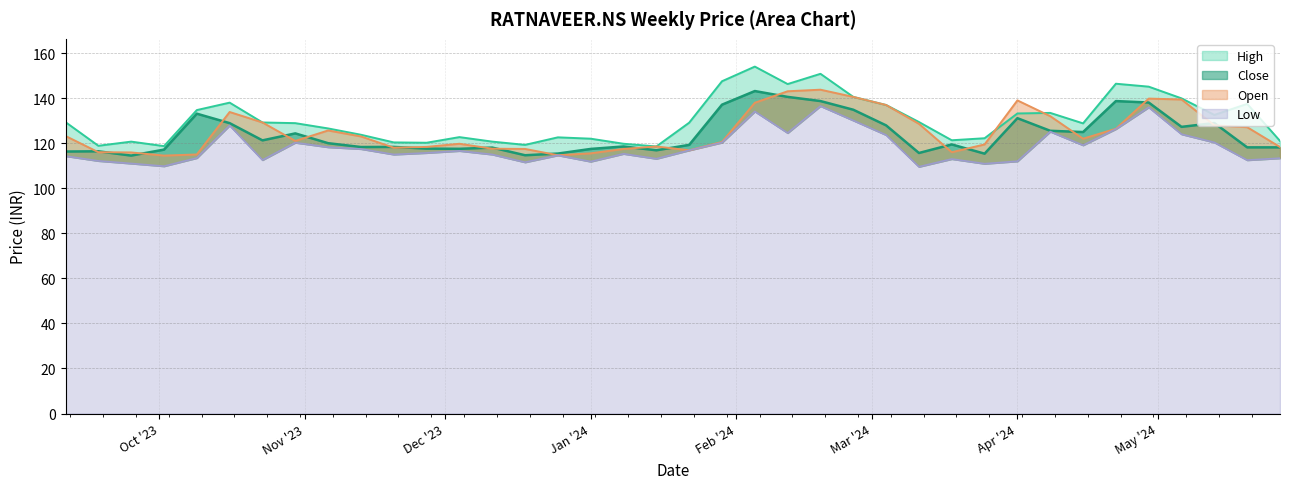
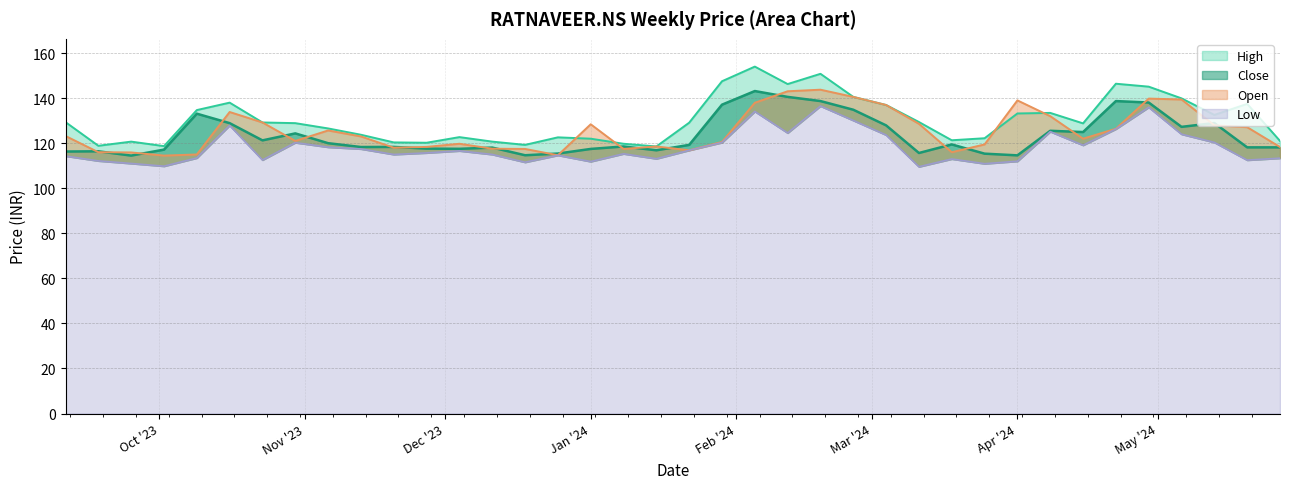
Open, Jan '24: 116 -> 128
Close, Apr '24: 131 -> 115
